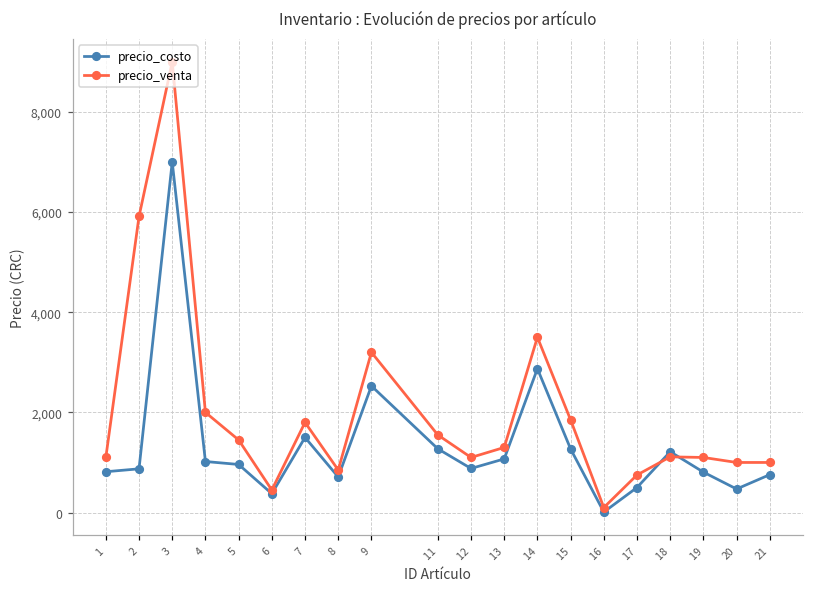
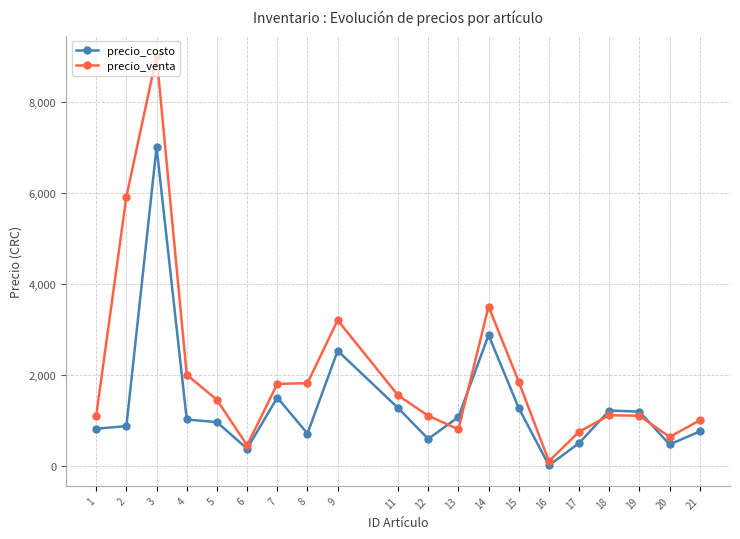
precio_venta, 8: 900 -> 1,800
precio_costo, 12: 900 -> 600
precio_venta, 13: 1,300 -> 800
precio_costo, 19: 800 -> 1,200
precio_venta, 20: 1,000 -> 600
